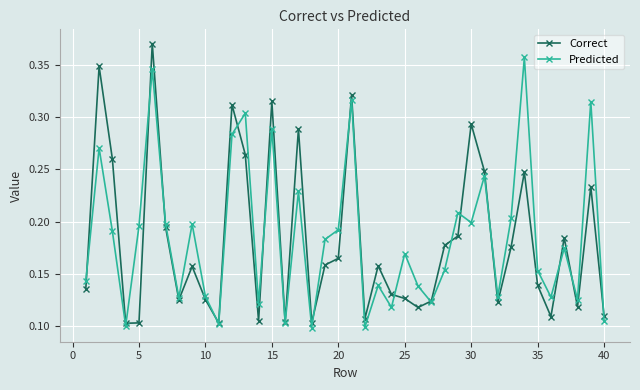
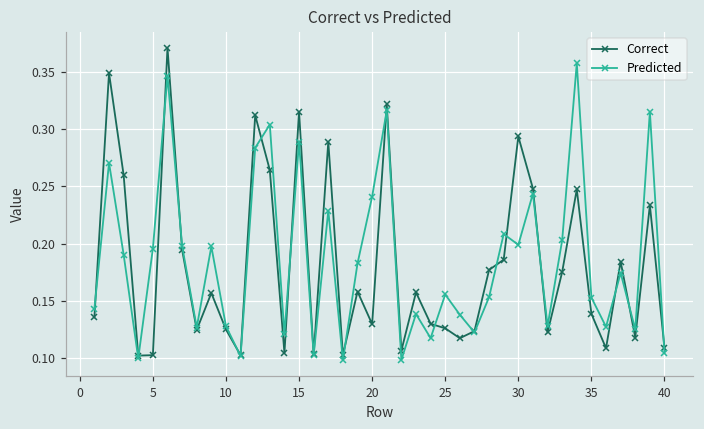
Correct, 20: 0.165 -> 0.130
Predicted, 20: 0.192 -> 0.241
Predicted, 25: 0.169 -> 0.156
